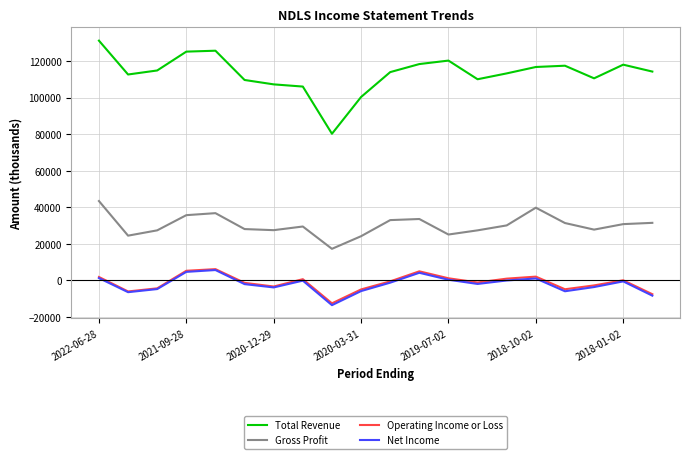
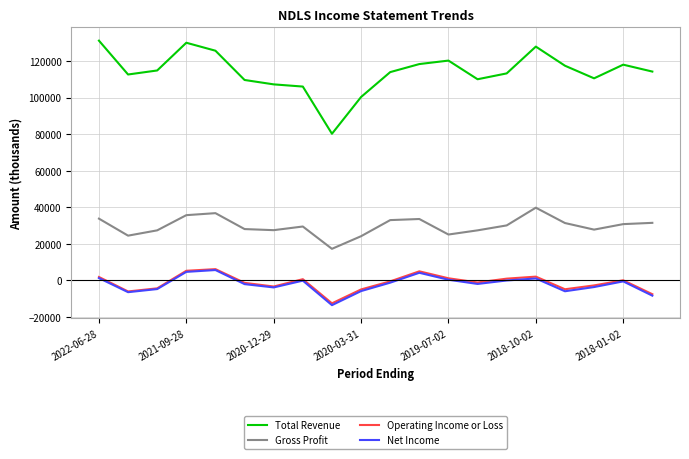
Gross Profit, 2022-06-28: 43000 -> 34000
Total Revenue, 2021-09-28: 125000 -> 130000
Total Revenue, 2018-10-02: 117000 -> 128000
